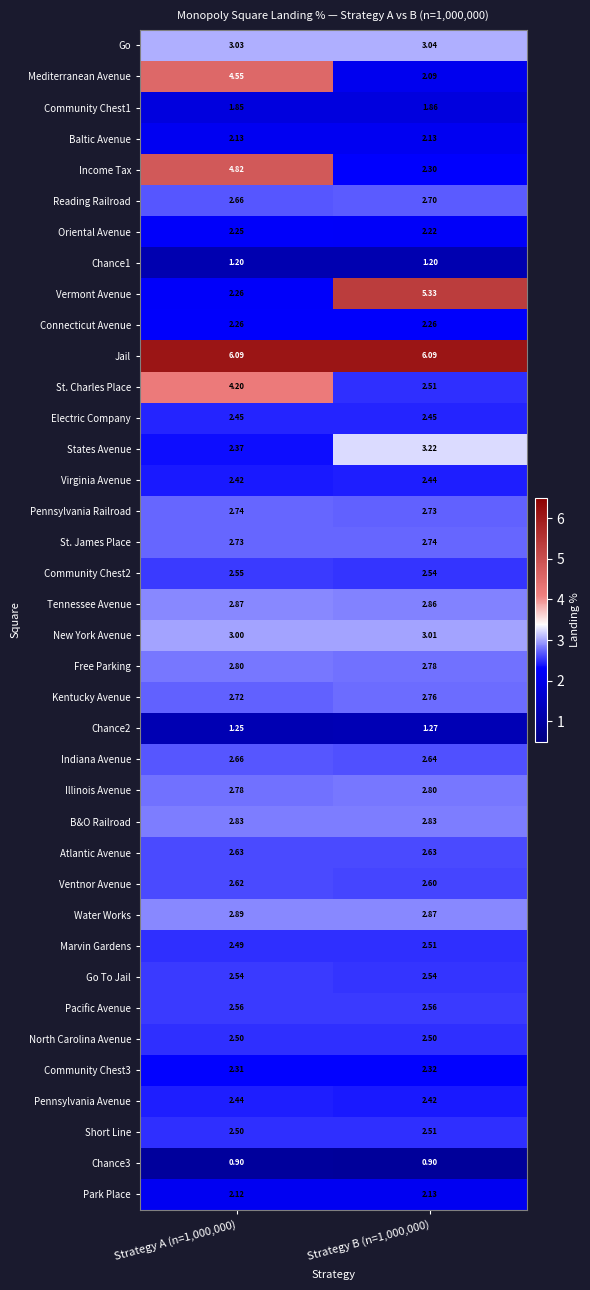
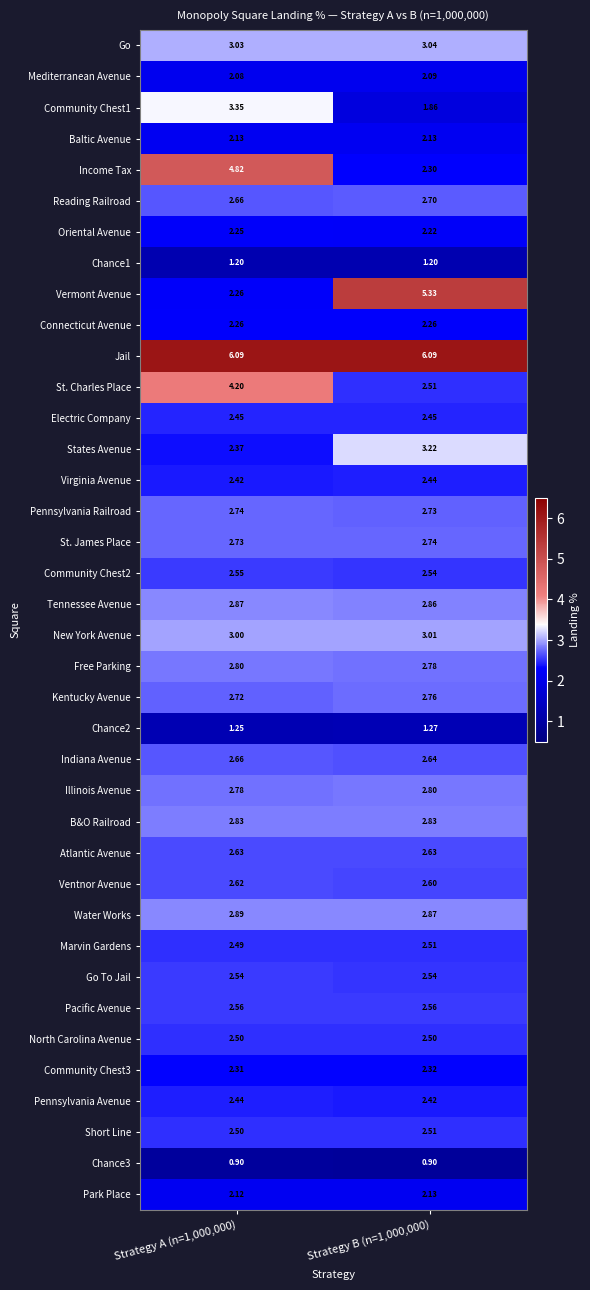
Mediterranean Avenue, Strategy A (n=1,000,000): 4.55 -> 2.08
Community Chest1, Strategy A (n=1,000,000): 1.85 -> 3.35
